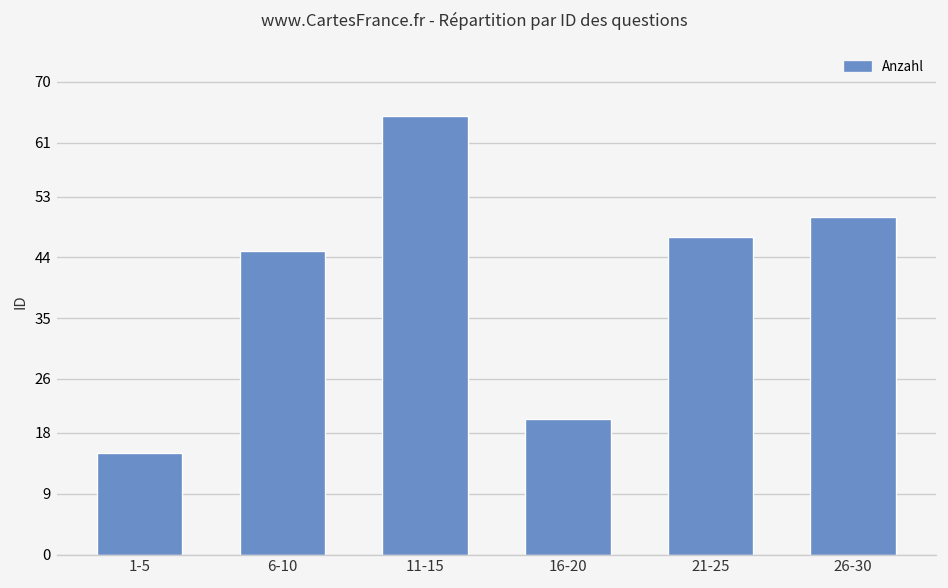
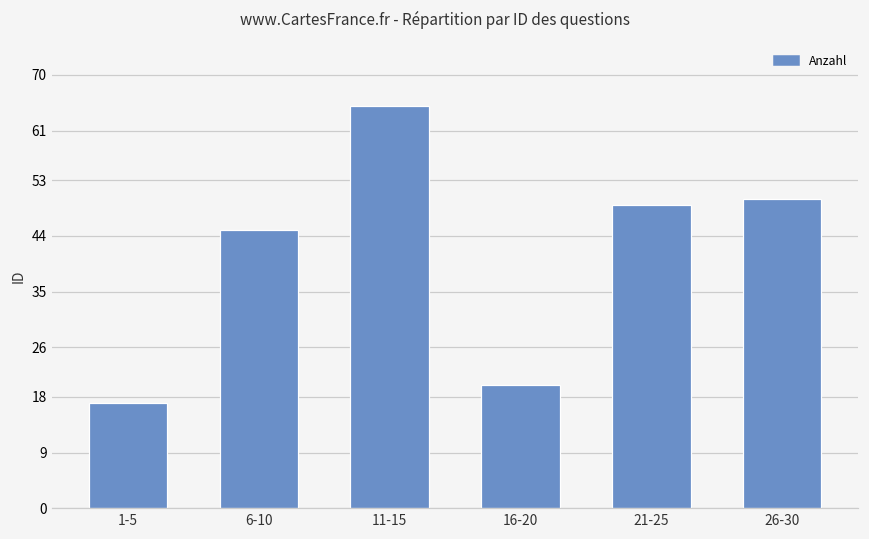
1-5: 15 -> 17
21-25: 47 -> 49
